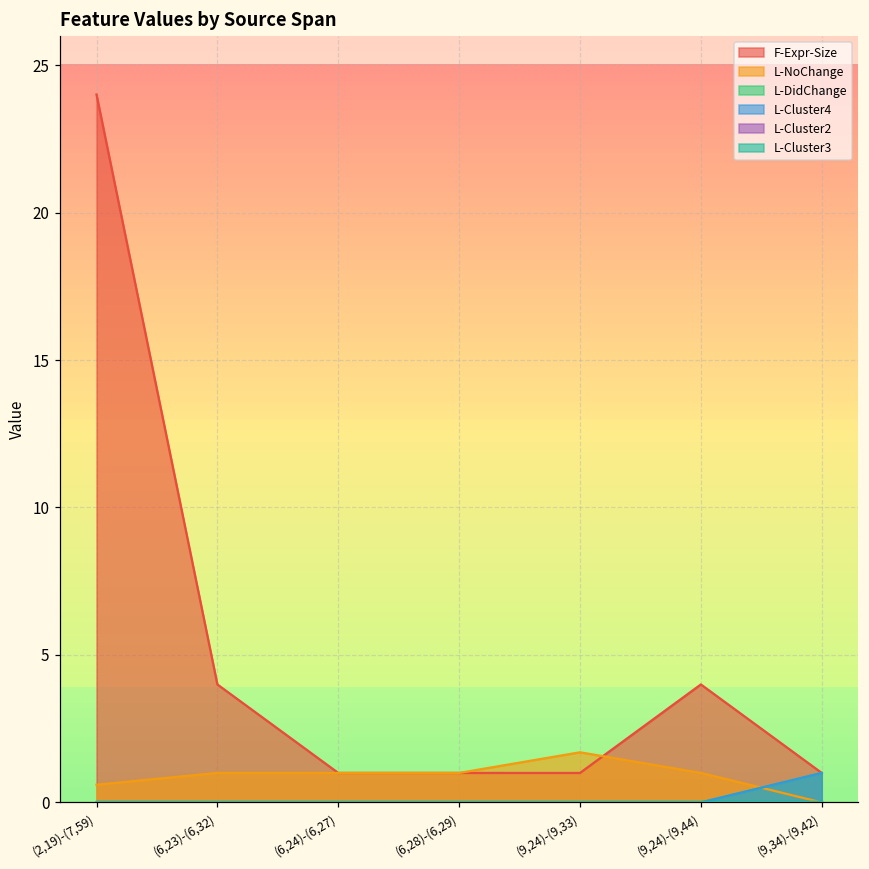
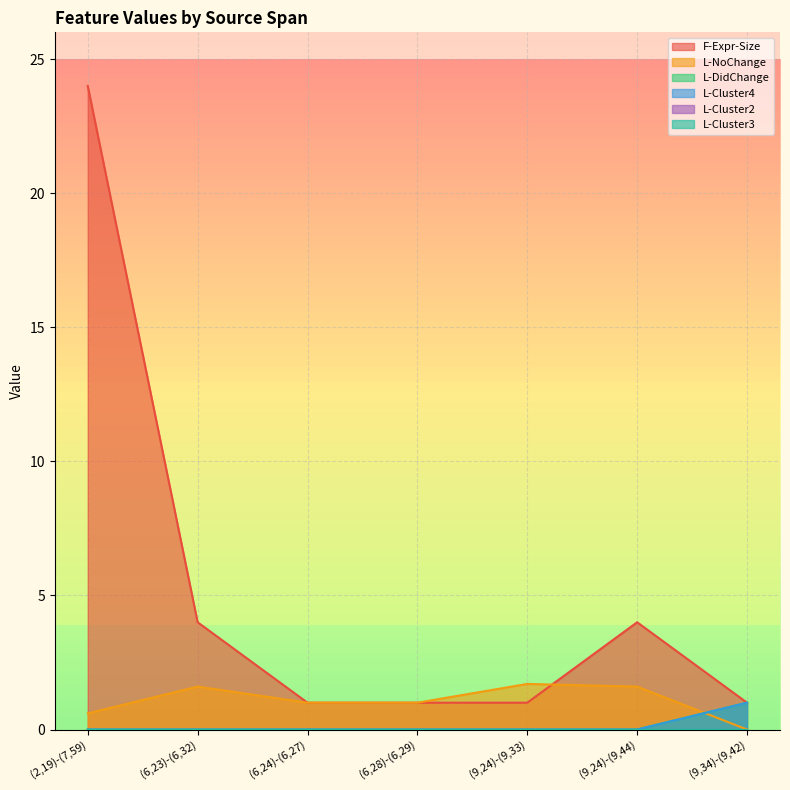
L-NoChange, (6,23)-(6,32): 1.0 -> 1.6
L-NoChange, (9,24)-(9,44): 1.0 -> 1.6
